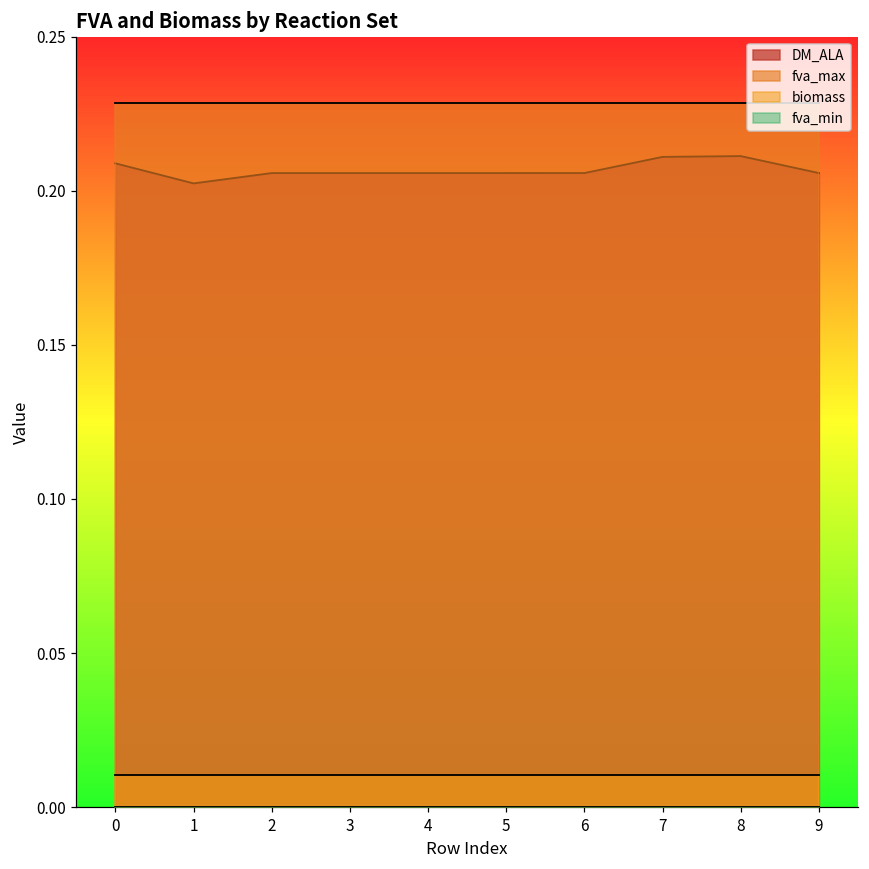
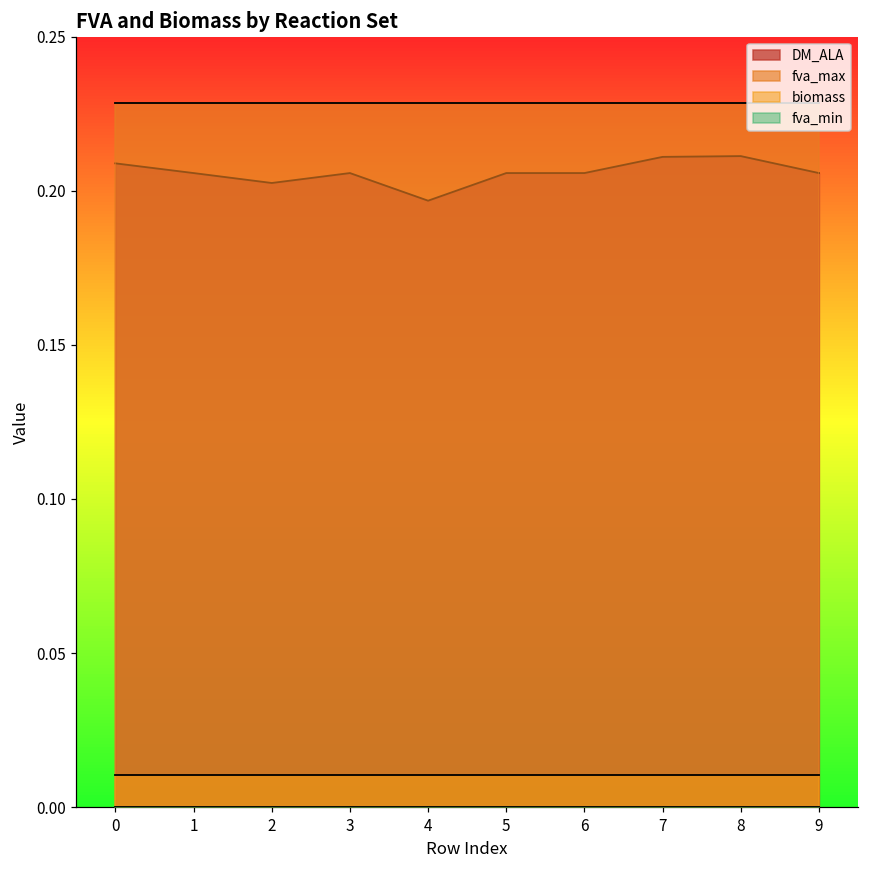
DM_ALA, 1: 0.202 -> 0.206
DM_ALA, 2: 0.206 -> 0.203
DM_ALA, 4: 0.206 -> 0.197
